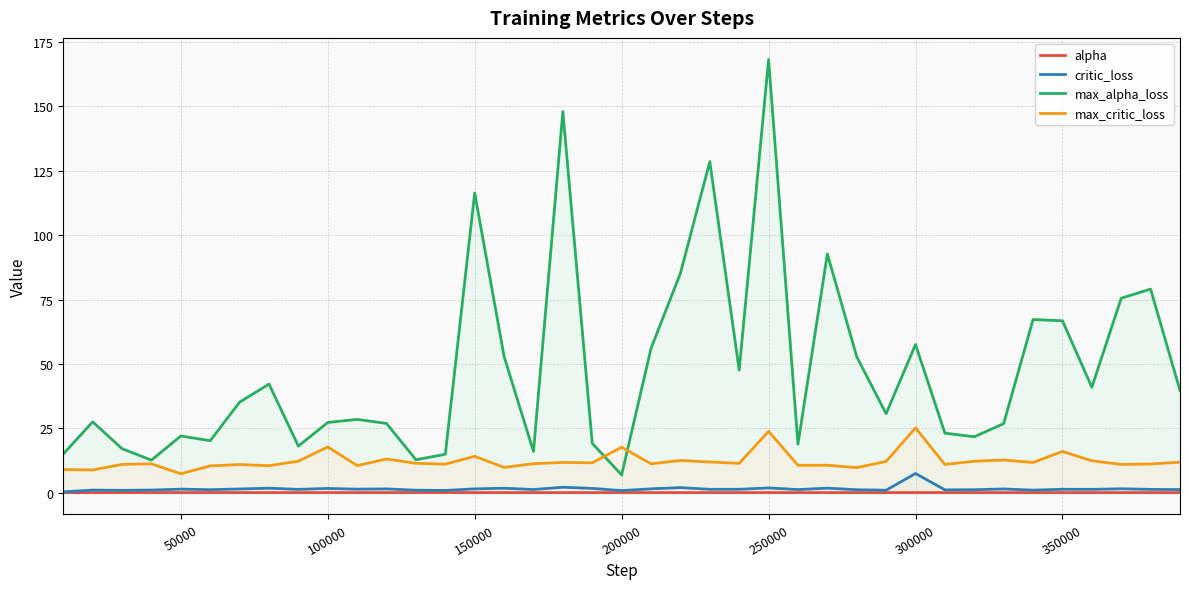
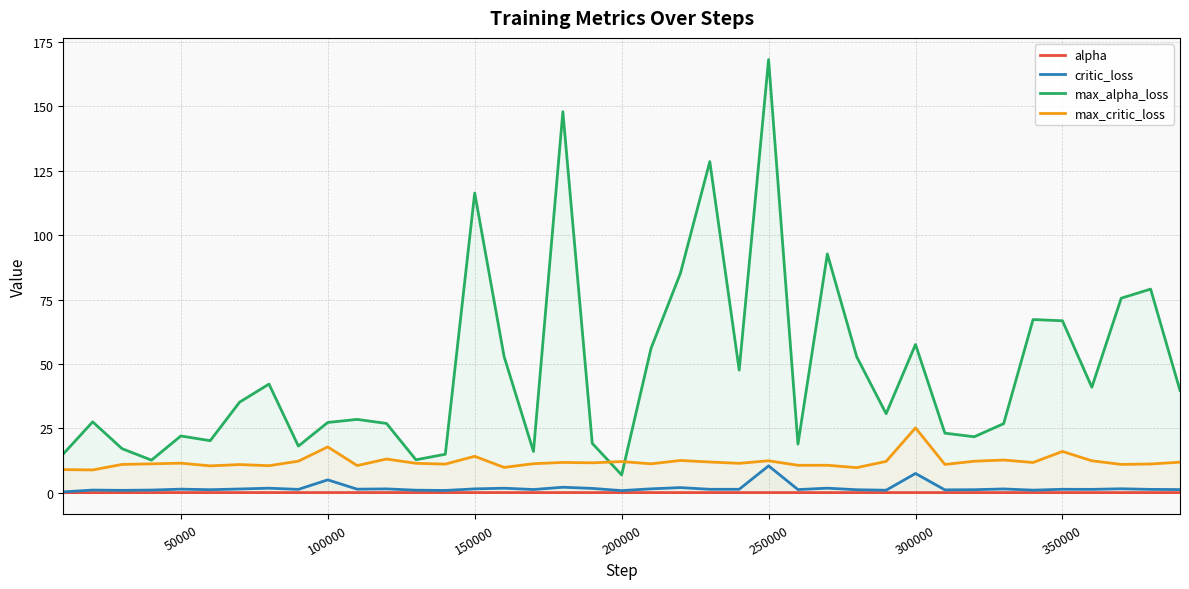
max_critic_loss, 50000: 7 -> 11
critic_loss, 100000: 2 -> 5
max_critic_loss, 200000: 18 -> 12
critic_loss, 250000: 2 -> 10
max_critic_loss, 250000: 24 -> 12
